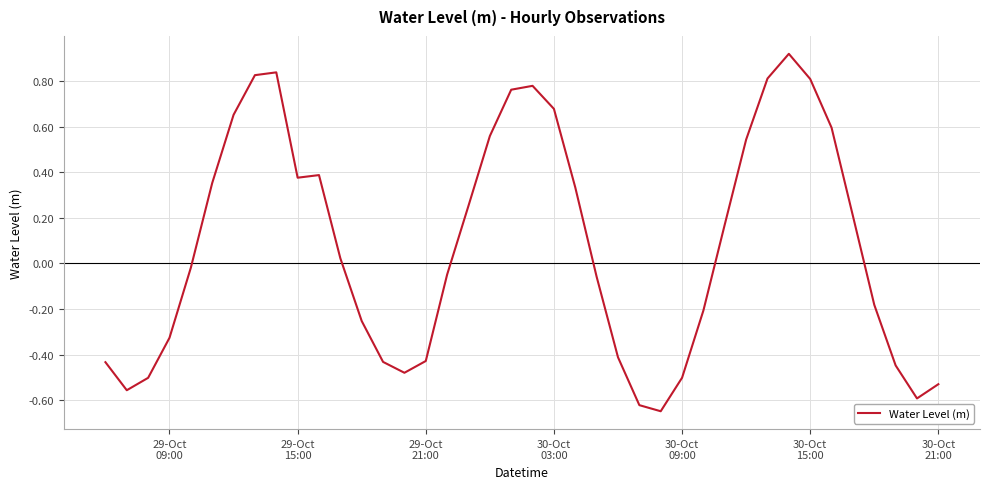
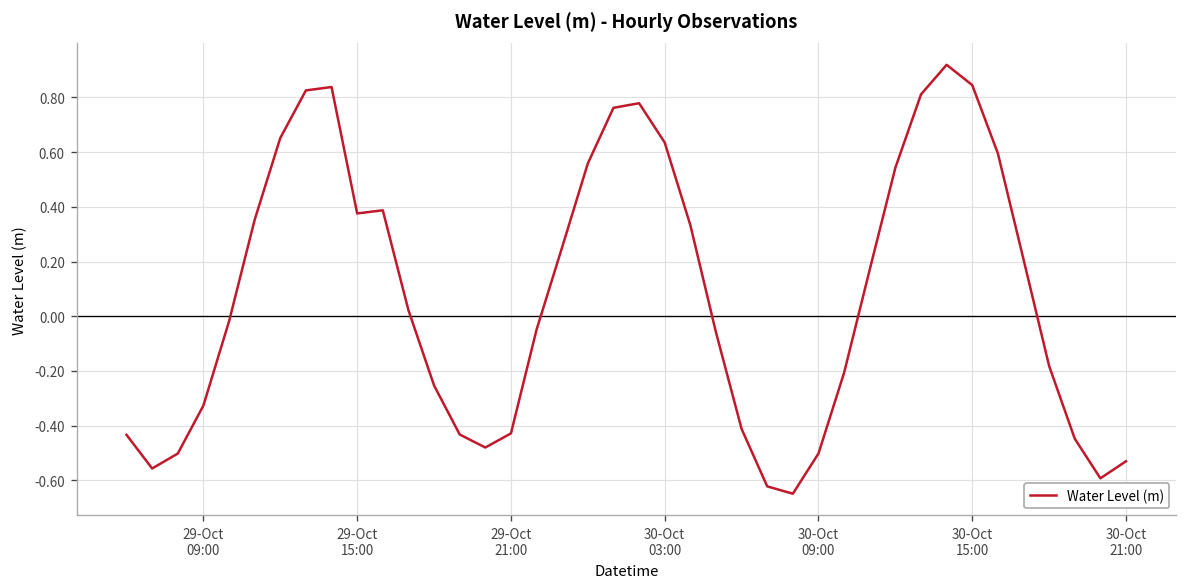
30-Oct 03:00: 0.68 -> 0.63
30-Oct 15:00: 0.81 -> 0.84
